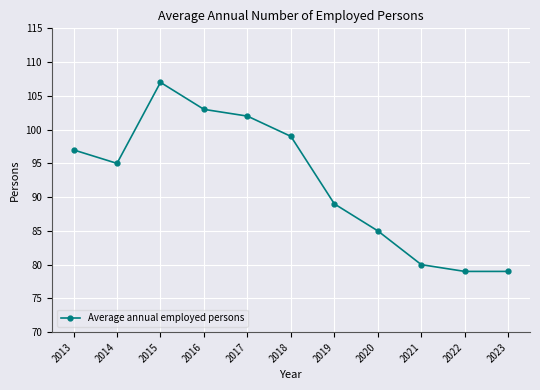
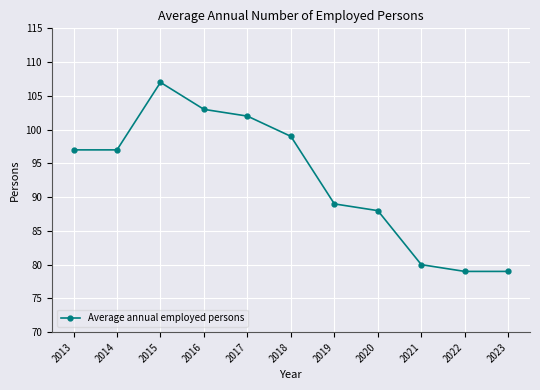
2014: 95 -> 97
2020: 85 -> 88
